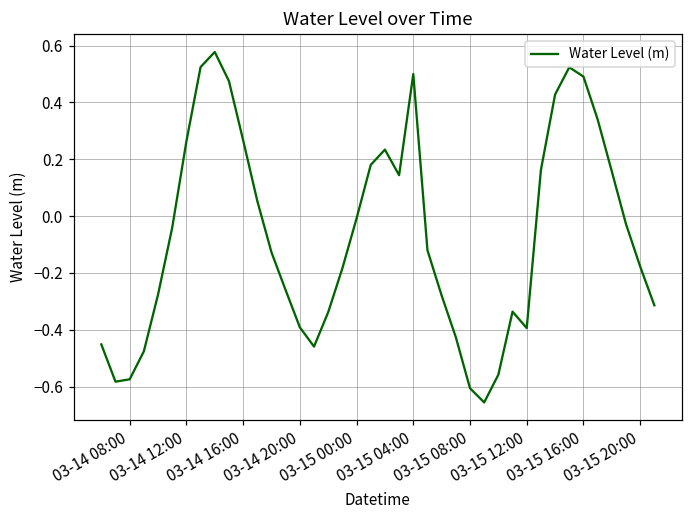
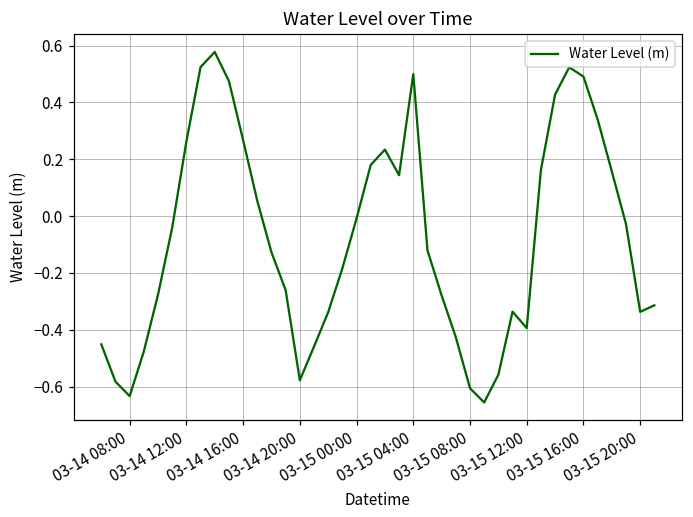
03-14 08:00: -0.57 -> -0.63
03-14 20:00: -0.39 -> -0.58
03-15 20:00: -0.18 -> -0.34
